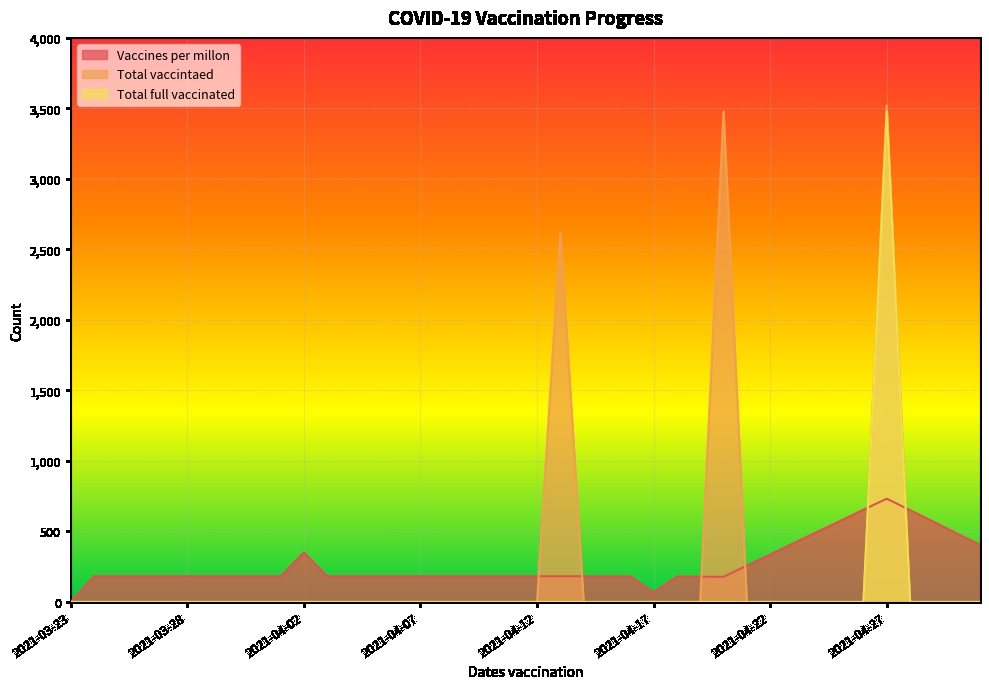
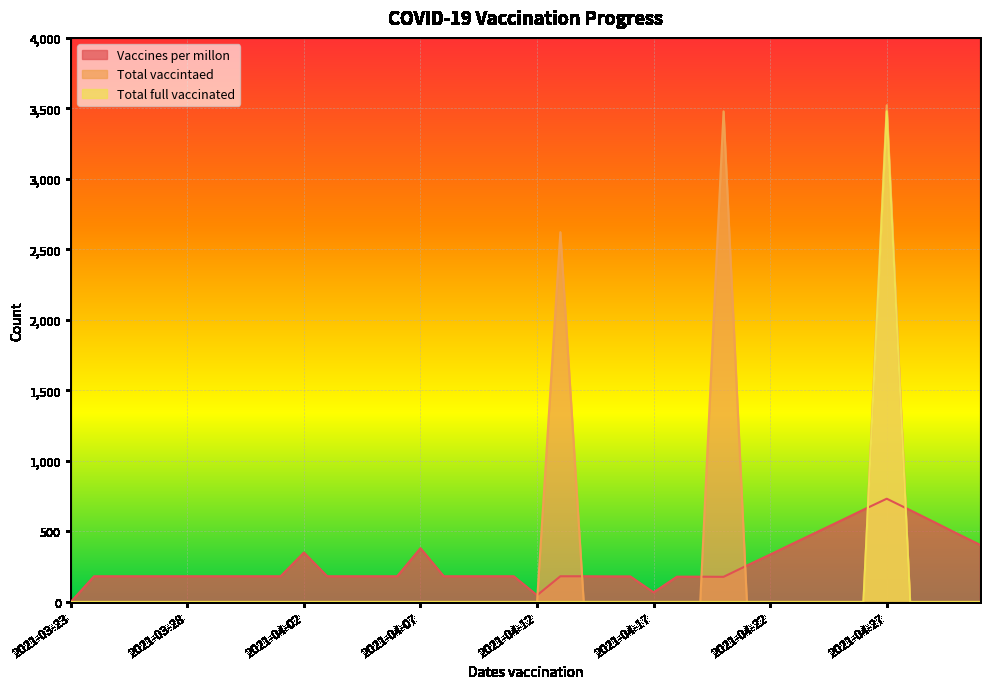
Vaccines per millon, 2021-04-07: 180 -> 380
Vaccines per millon, 2021-04-12: 180 -> 50
